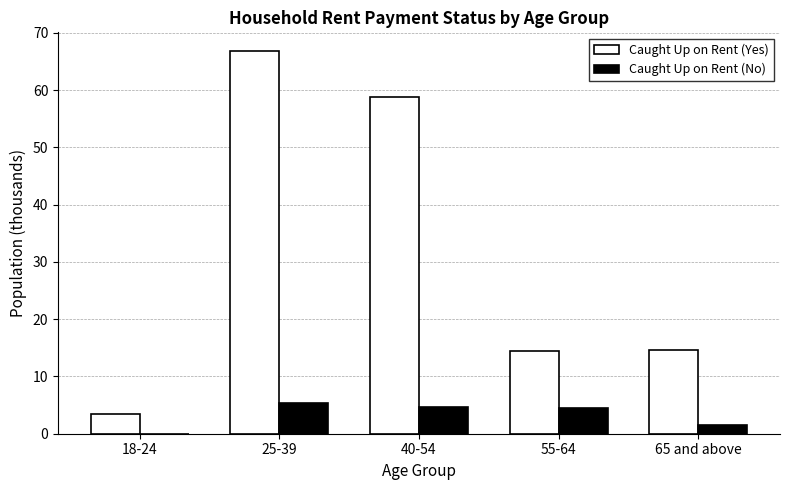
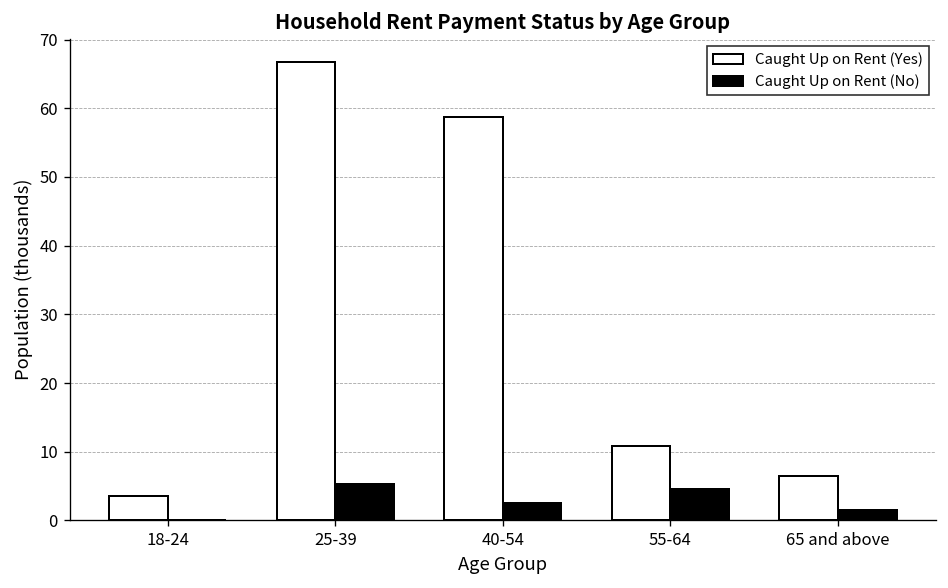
Caught Up on Rent (No), 40-54: 5 -> 3
Caught Up on Rent (Yes), 55-64: 14 -> 11
Caught Up on Rent (Yes), 65 and above: 15 -> 6
